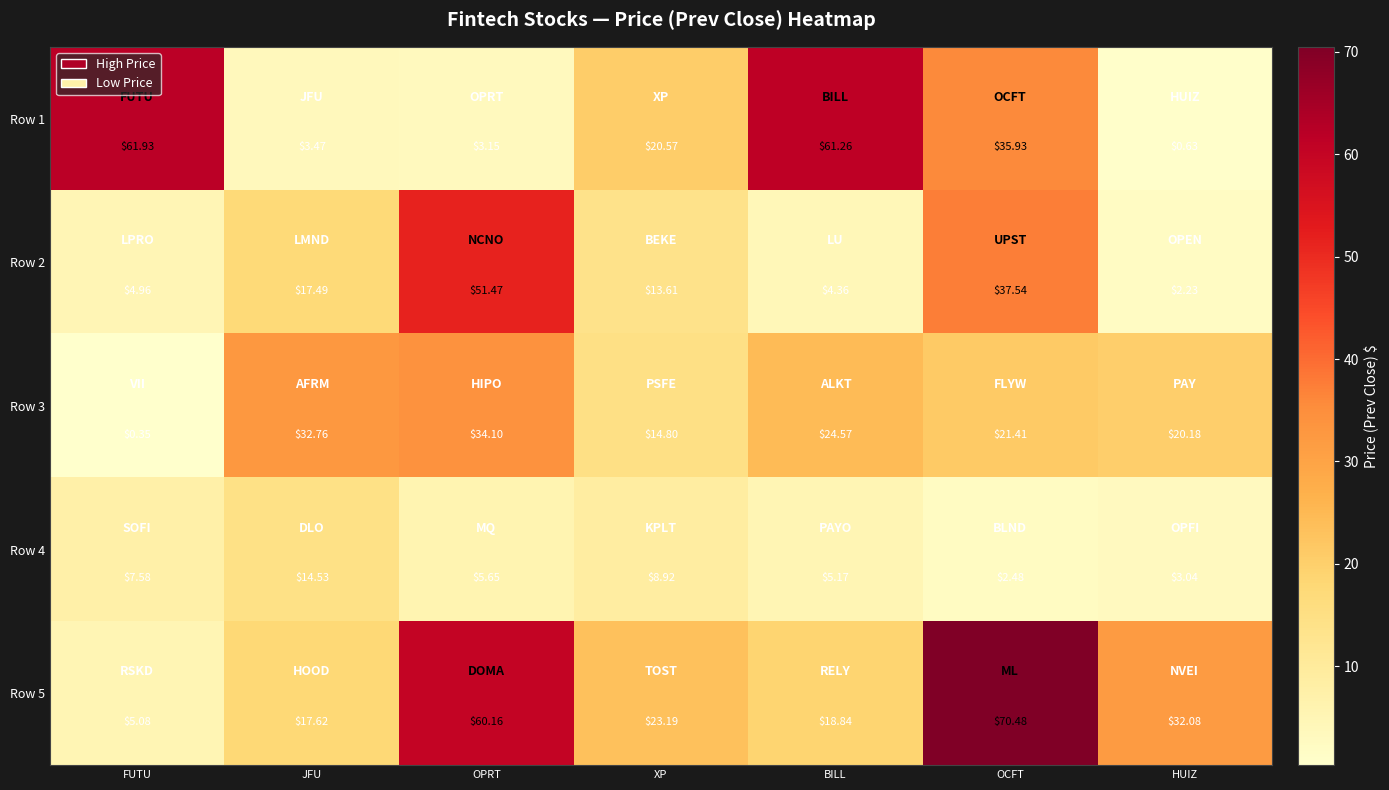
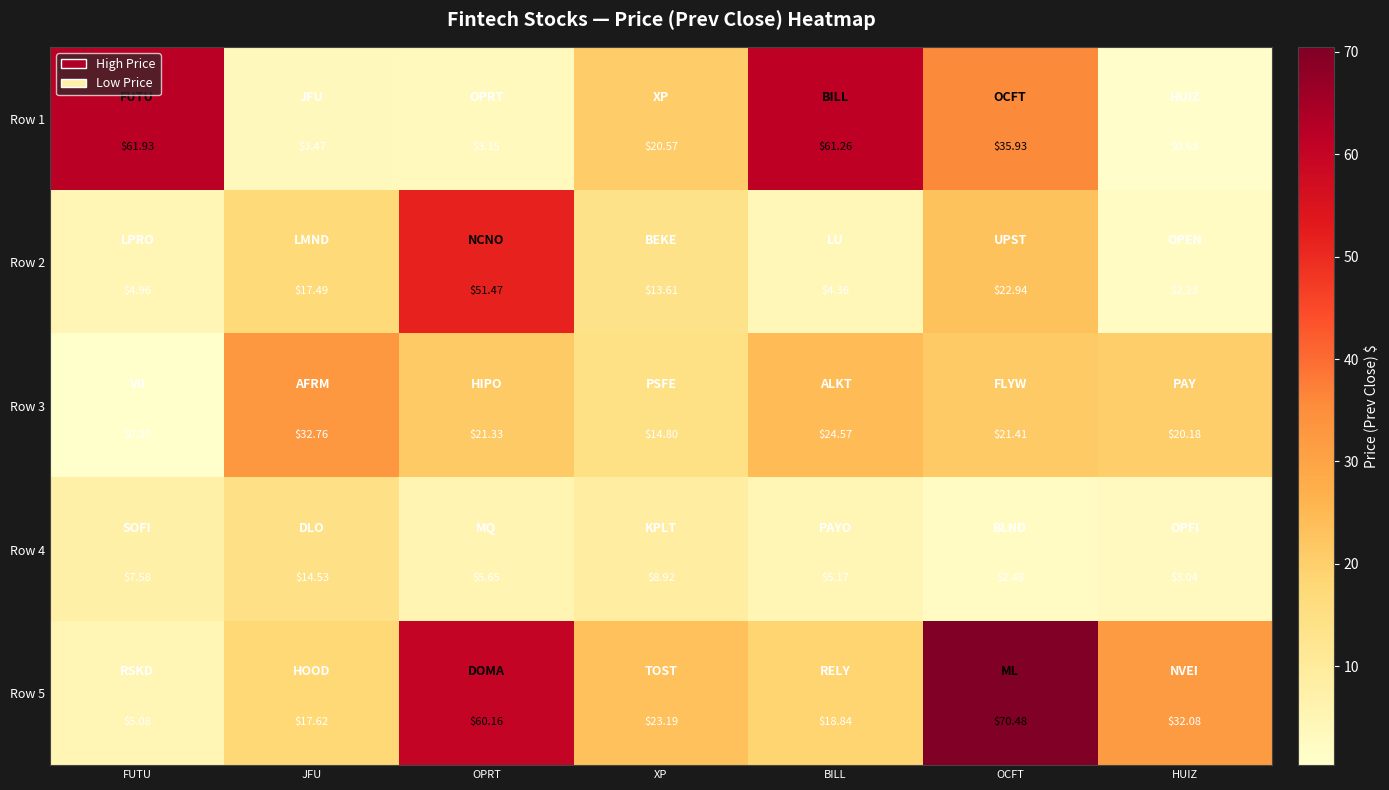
Row 2, OCFT: $37.54 -> $22.94
Row 3, OPRT: $34.10 -> $21.33
